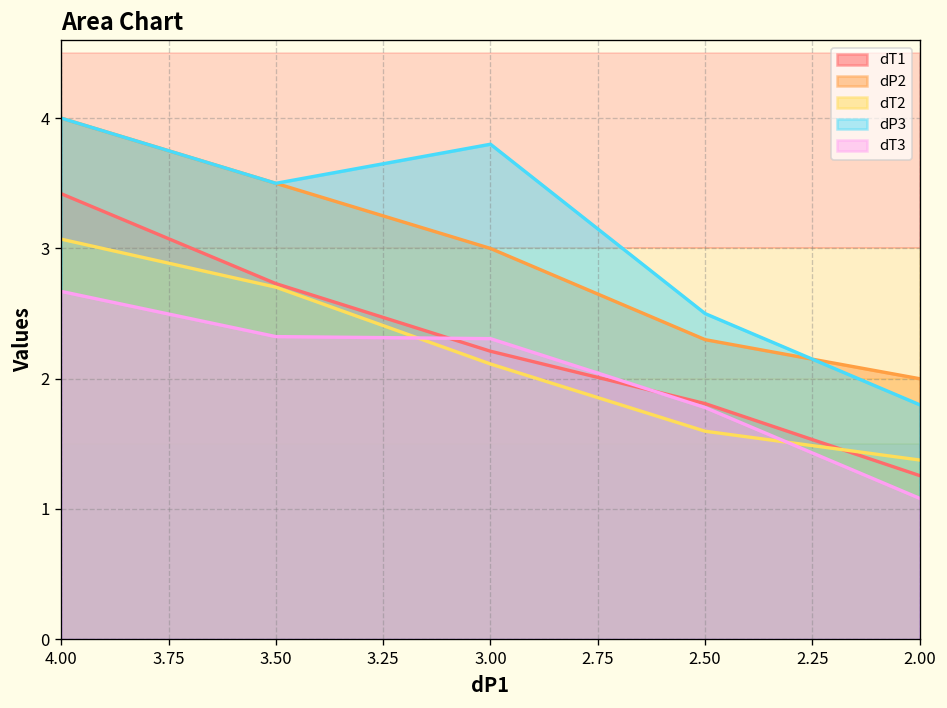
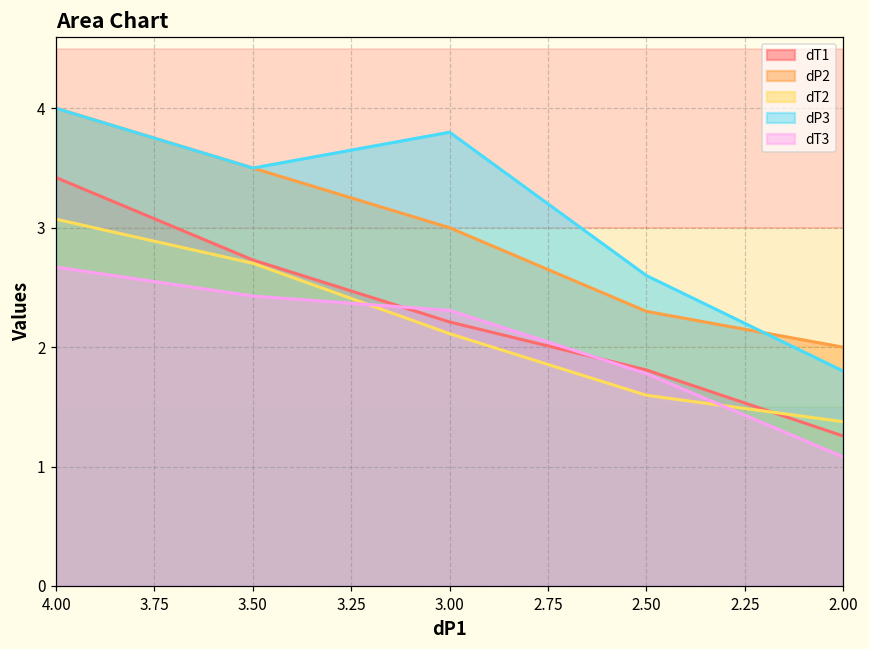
dT3, 3.50: 2.32 -> 2.43
dP3, 2.50: 2.5 -> 2.6
